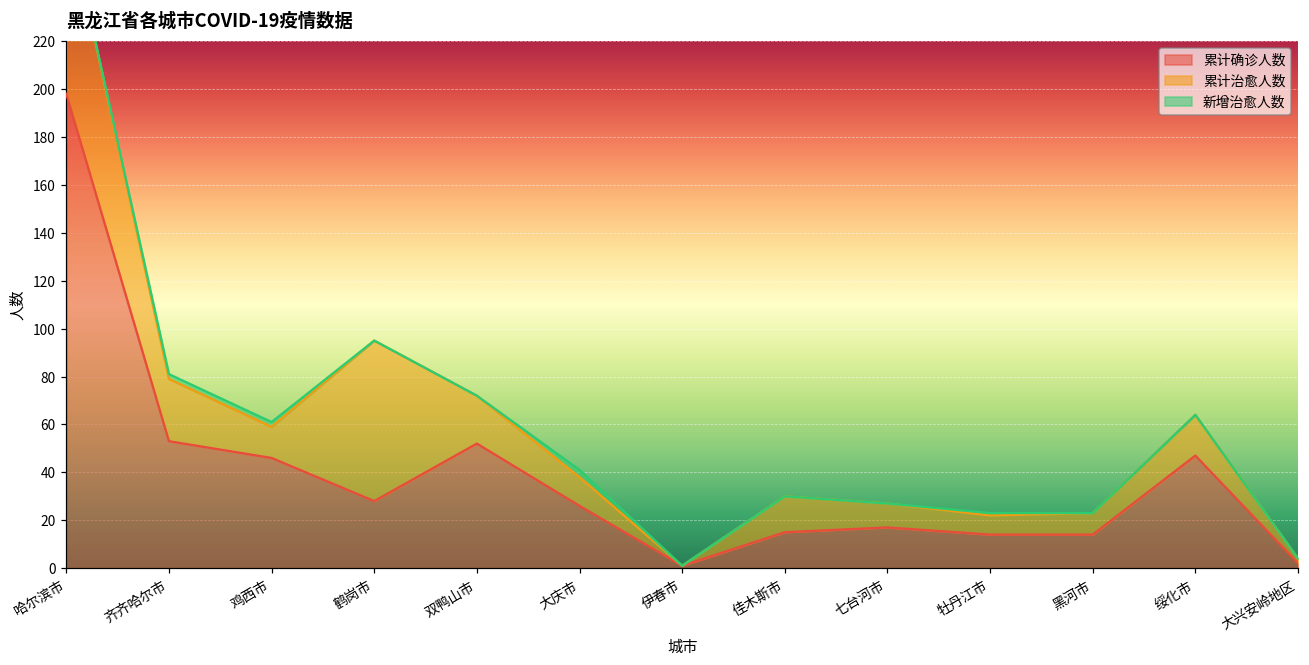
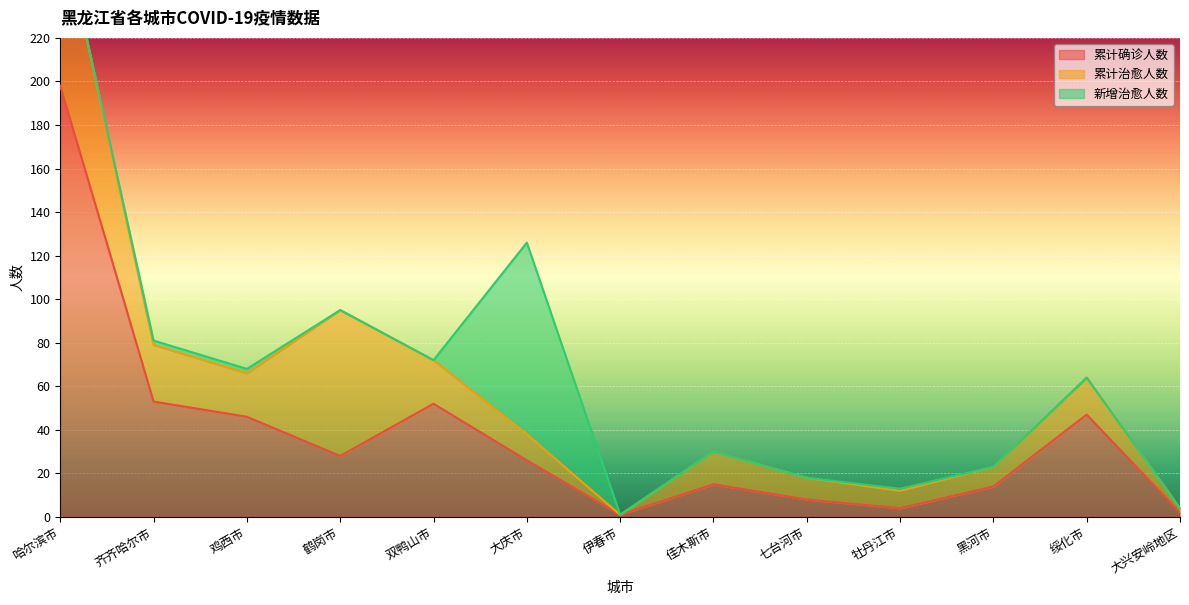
累计治愈人数, 鸡西市: 13 -> 20
新增治愈人数, 大庆市: 3 -> 88
累计确诊人数, 七台河市: 17 -> 8
累计确诊人数, 牡丹江市: 14 -> 4
